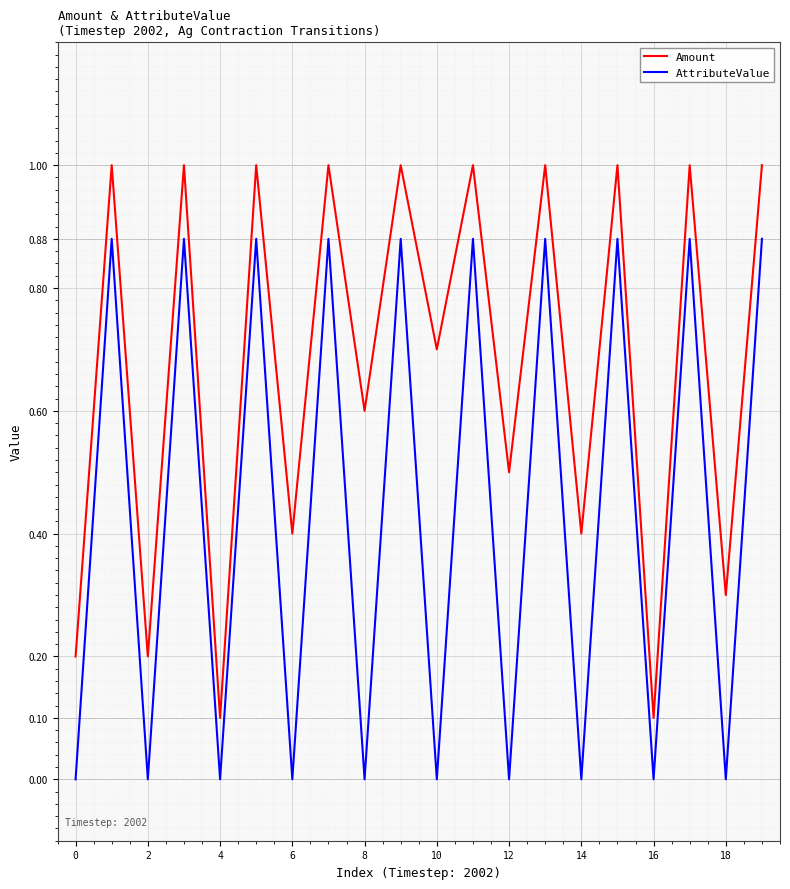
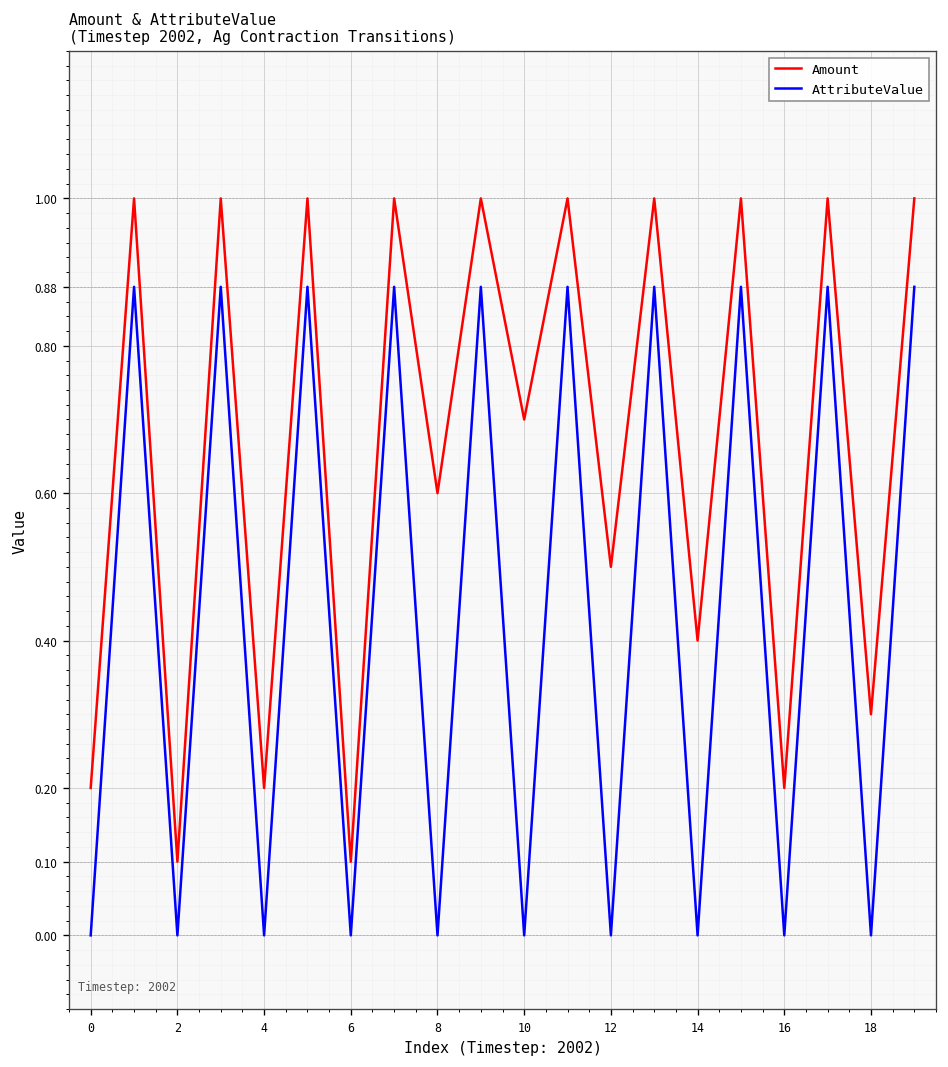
Amount, 2: 0.2 -> 0.1
Amount, 4: 0.1 -> 0.2
Amount, 6: 0.4 -> 0.1
Amount, 16: 0.1 -> 0.2
